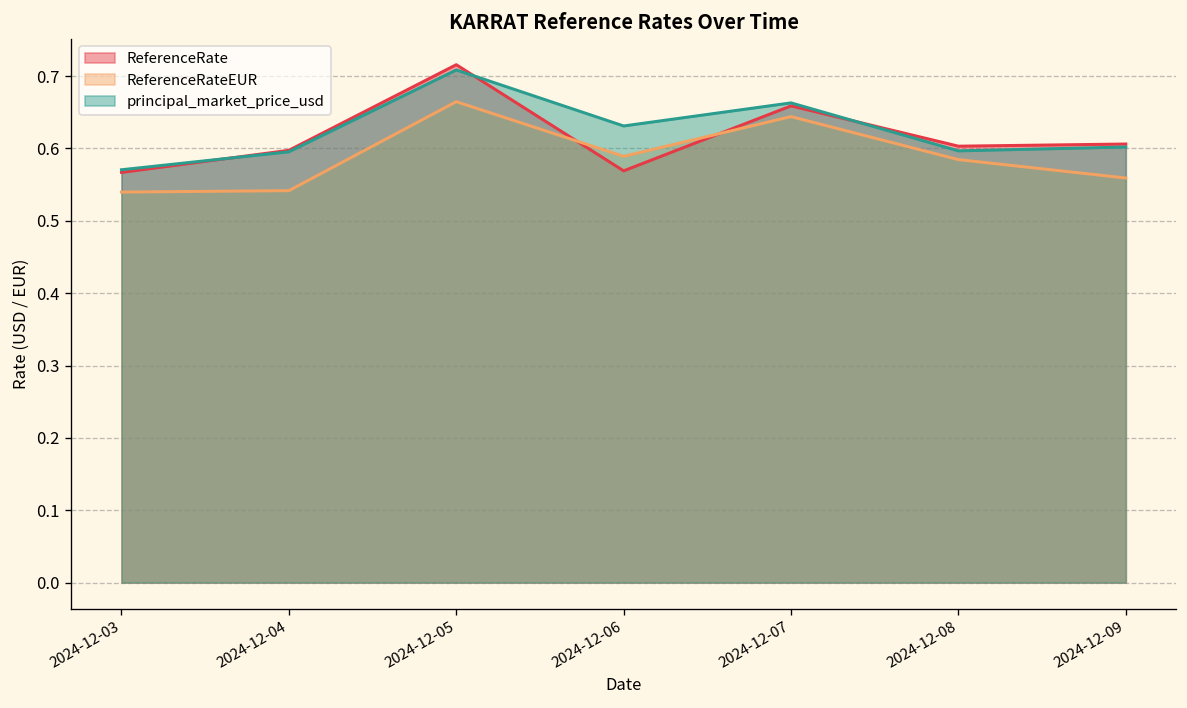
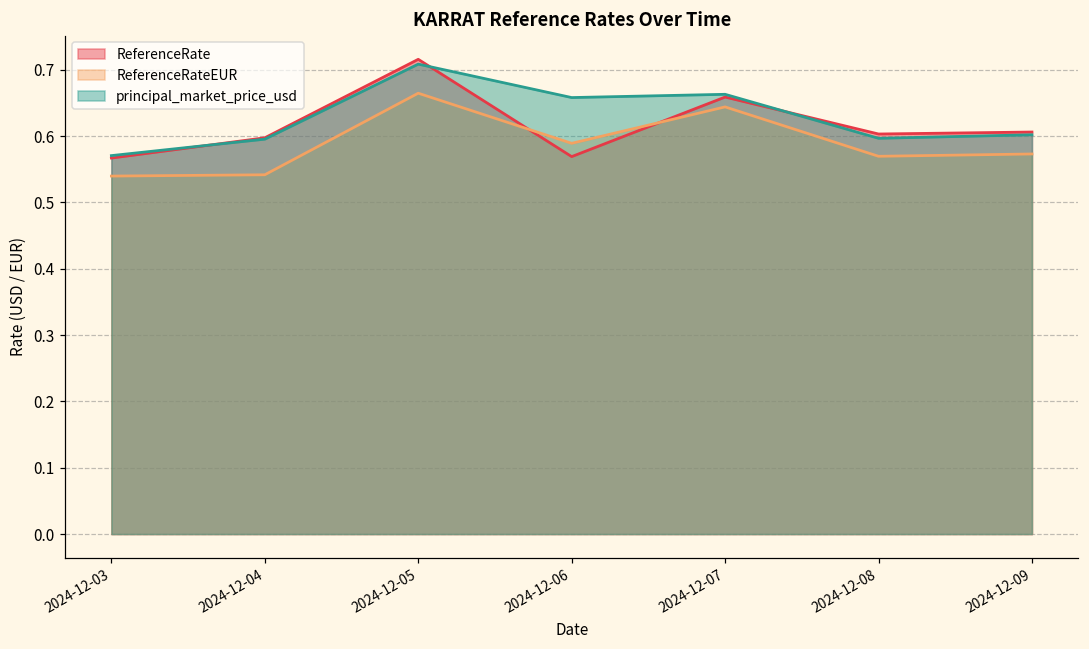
principal_market_price_usd, 2024-12-06: 0.63 -> 0.66
ReferenceRateEUR, 2024-12-08: 0.58 -> 0.57
ReferenceRateEUR, 2024-12-09: 0.56 -> 0.57
